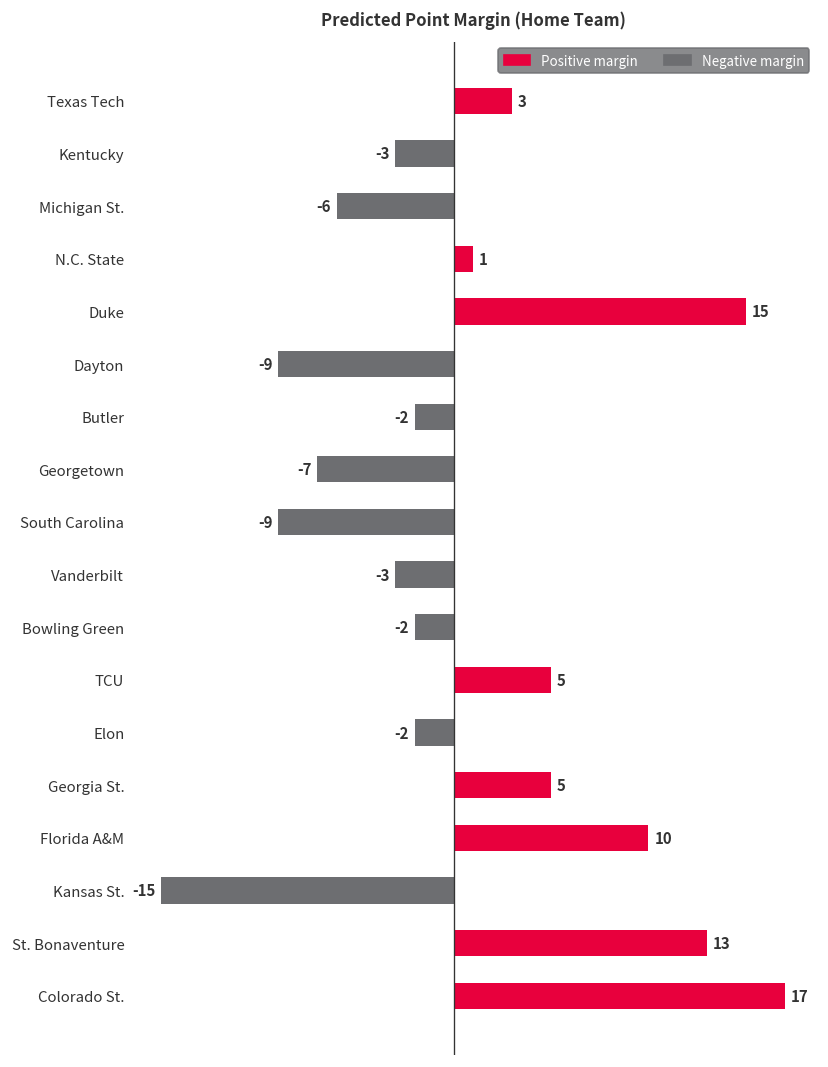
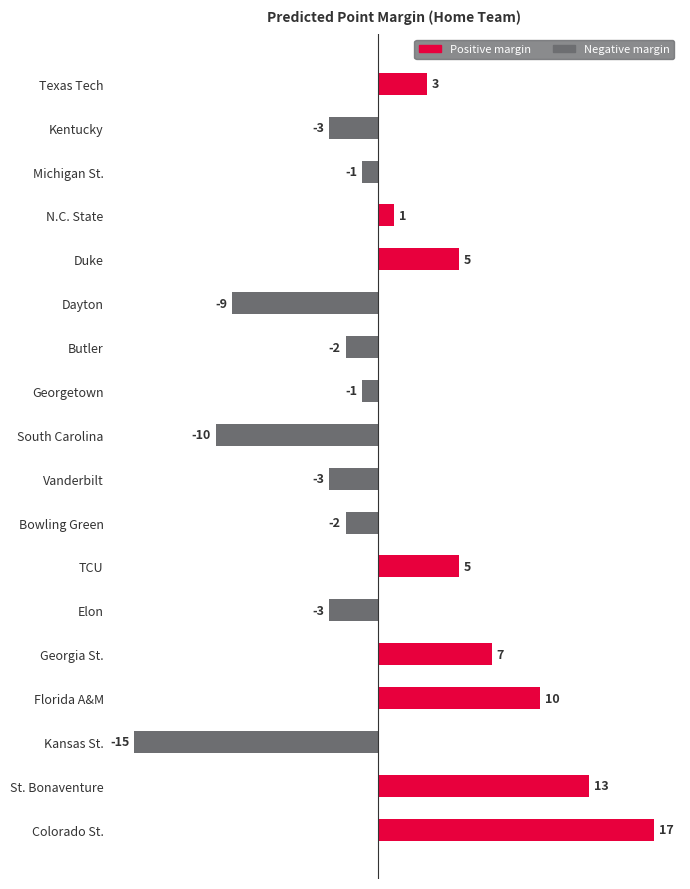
Michigan St.: -6 -> -1
Duke: 15 -> 5
Georgetown: -7 -> -1
South Carolina: -9 -> -10
Elon: -2 -> -3
Georgia St.: 5 -> 7
